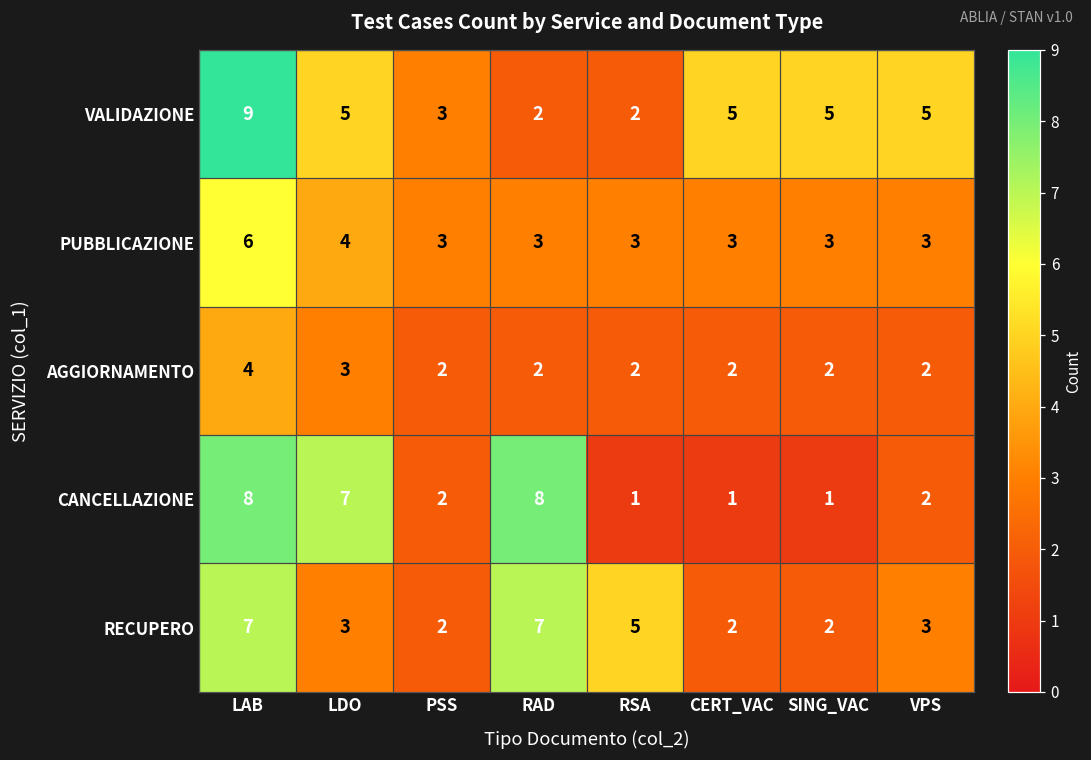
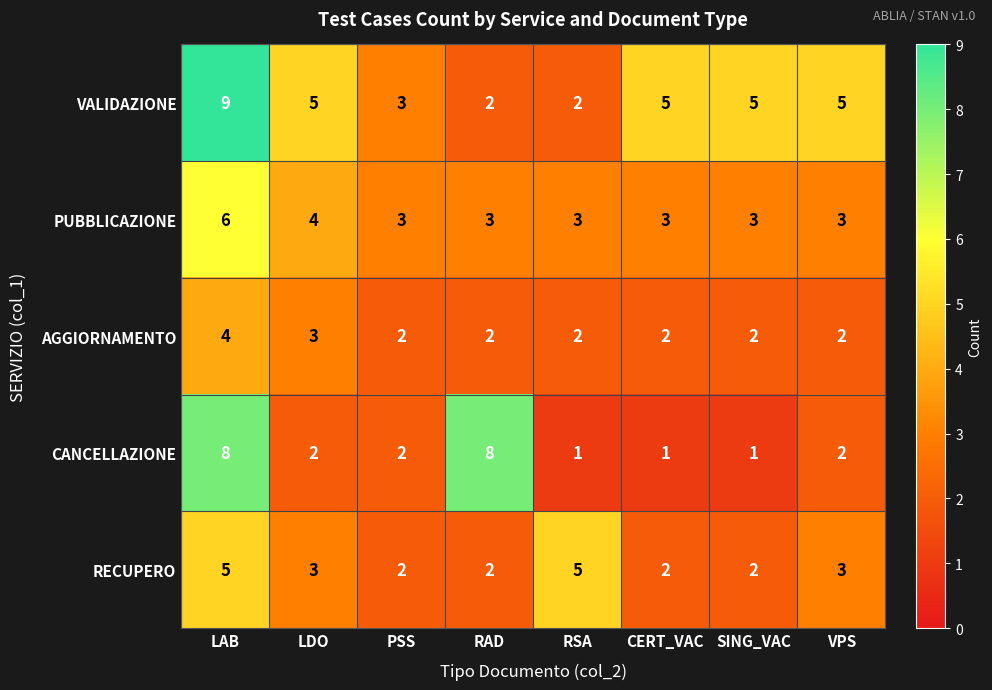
CANCELLAZIONE, LDO: 7 -> 2
RECUPERO, LAB: 7 -> 5
RECUPERO, RAD: 7 -> 2
